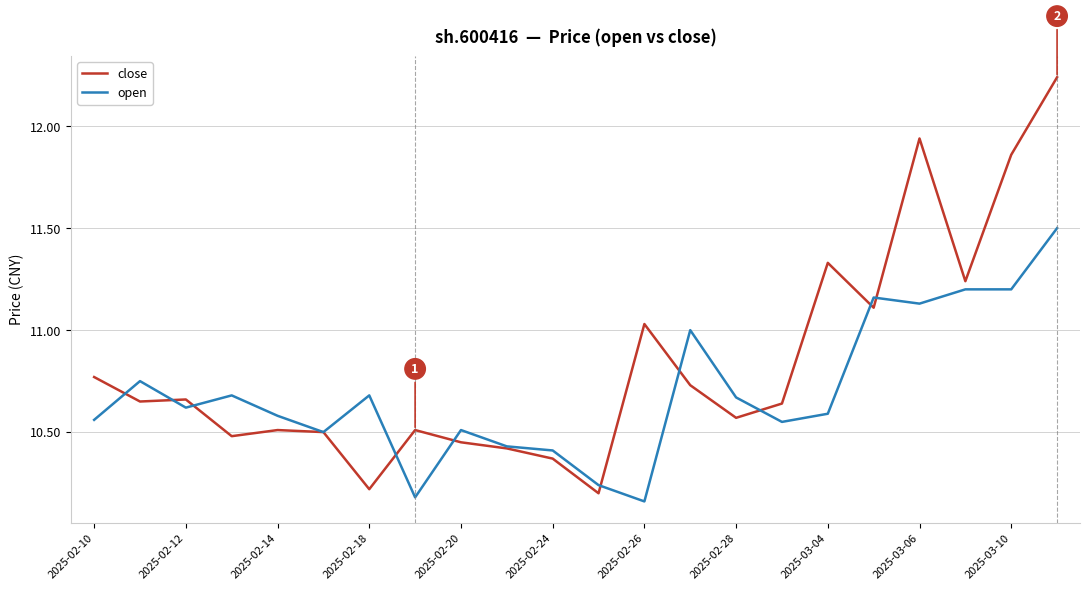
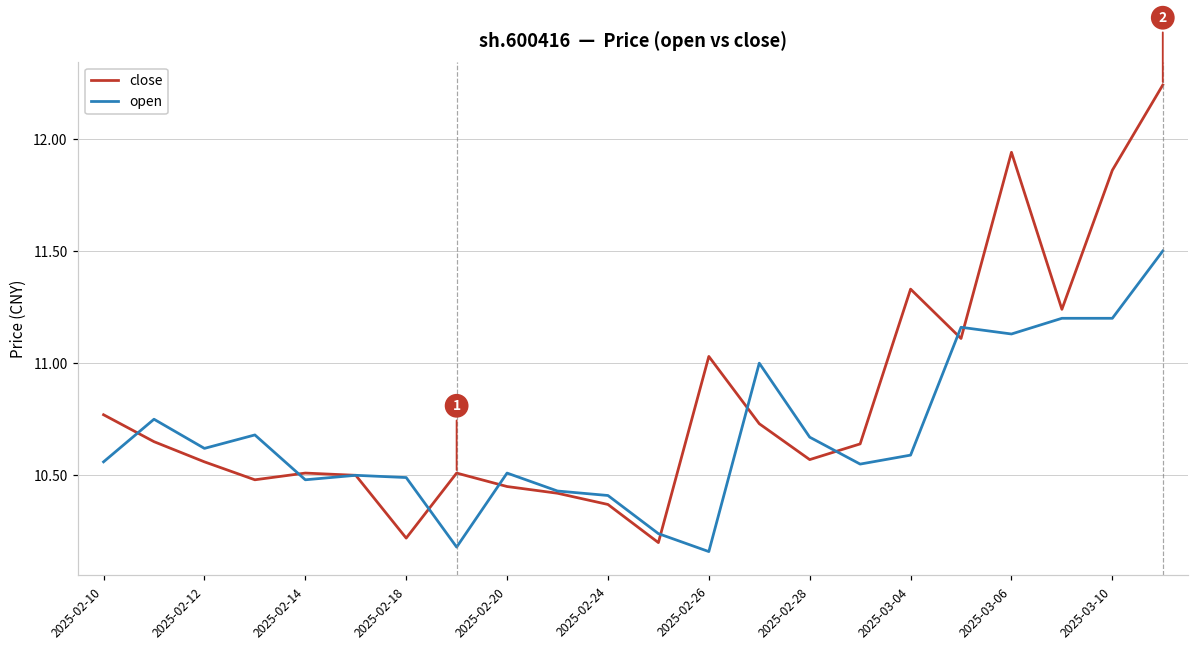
close, 2025-02-12: 10.66 -> 10.56
open, 2025-02-14: 10.58 -> 10.48
open, 2025-02-18: 10.68 -> 10.49
